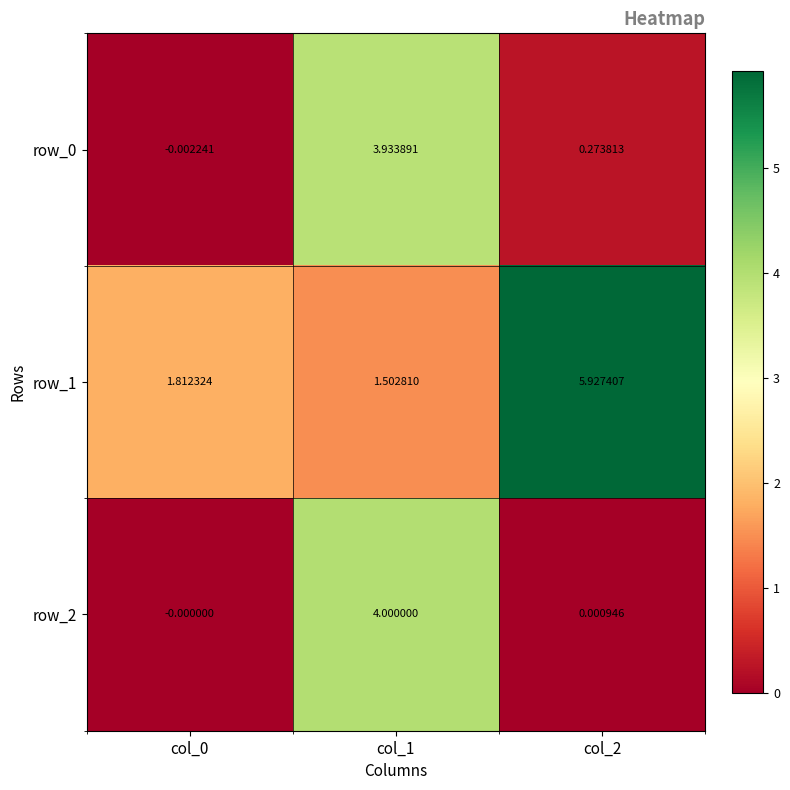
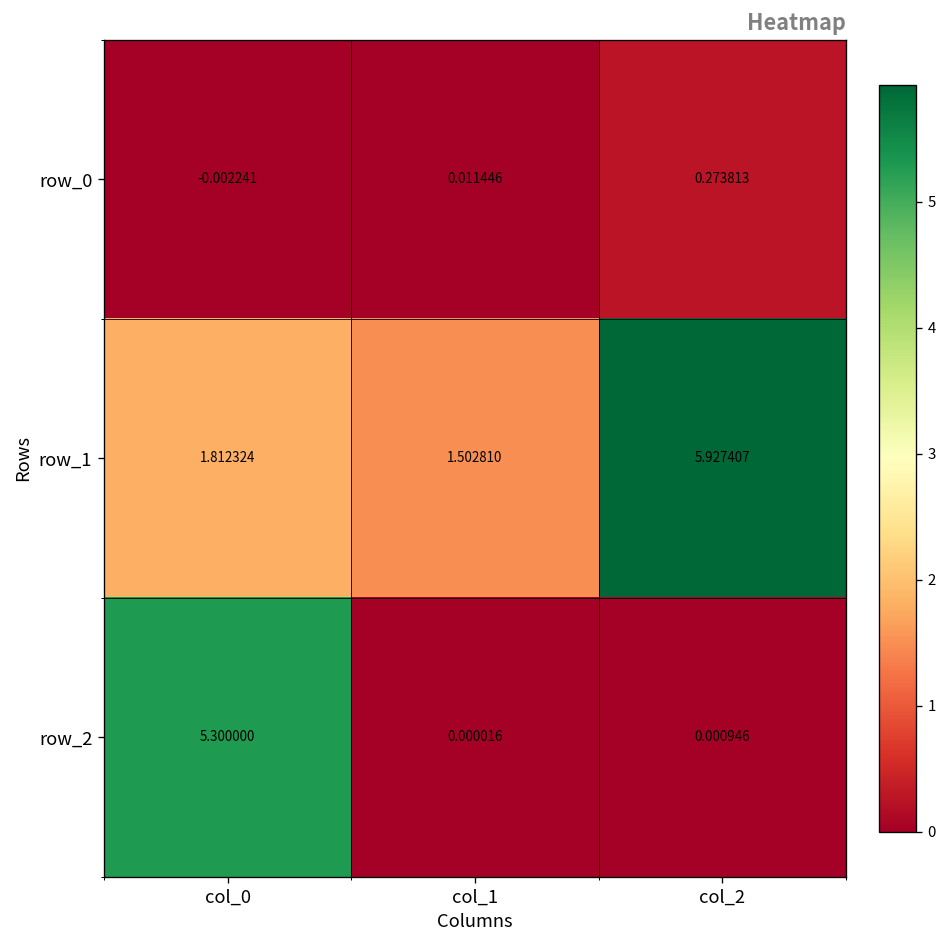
row_0, col_1: 3.933891 -> 0.011446
row_2, col_0: -0.000000 -> 5.300000
row_2, col_1: 4.000000 -> 0.000016
